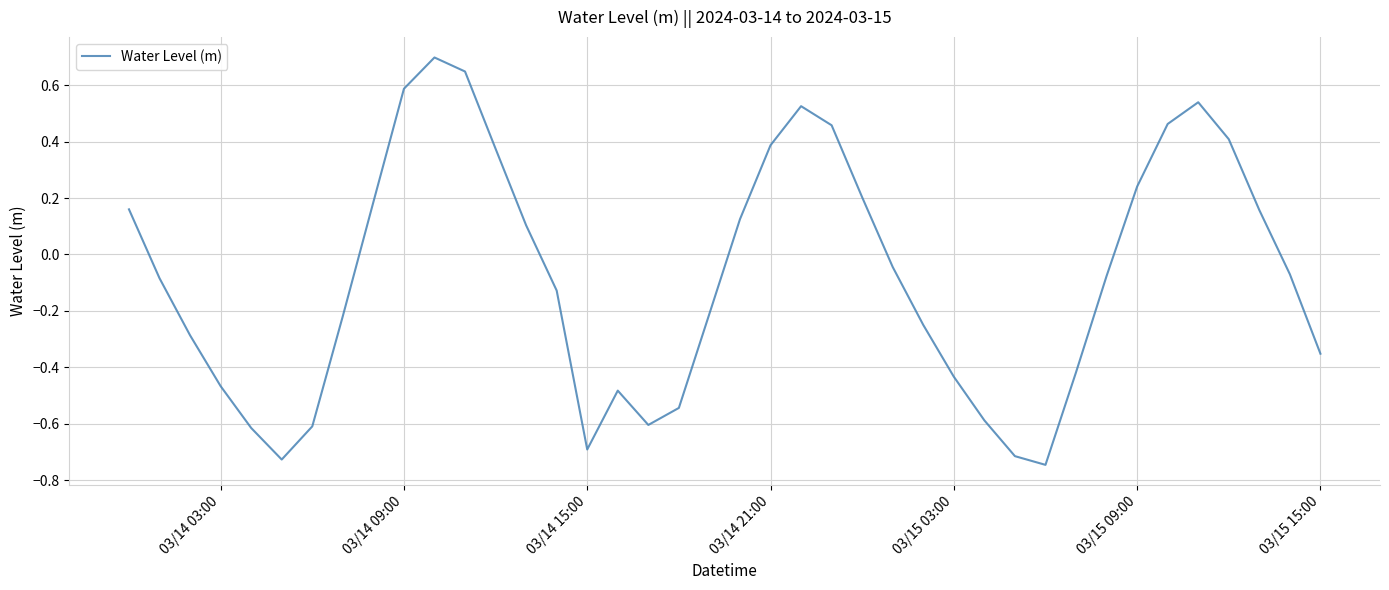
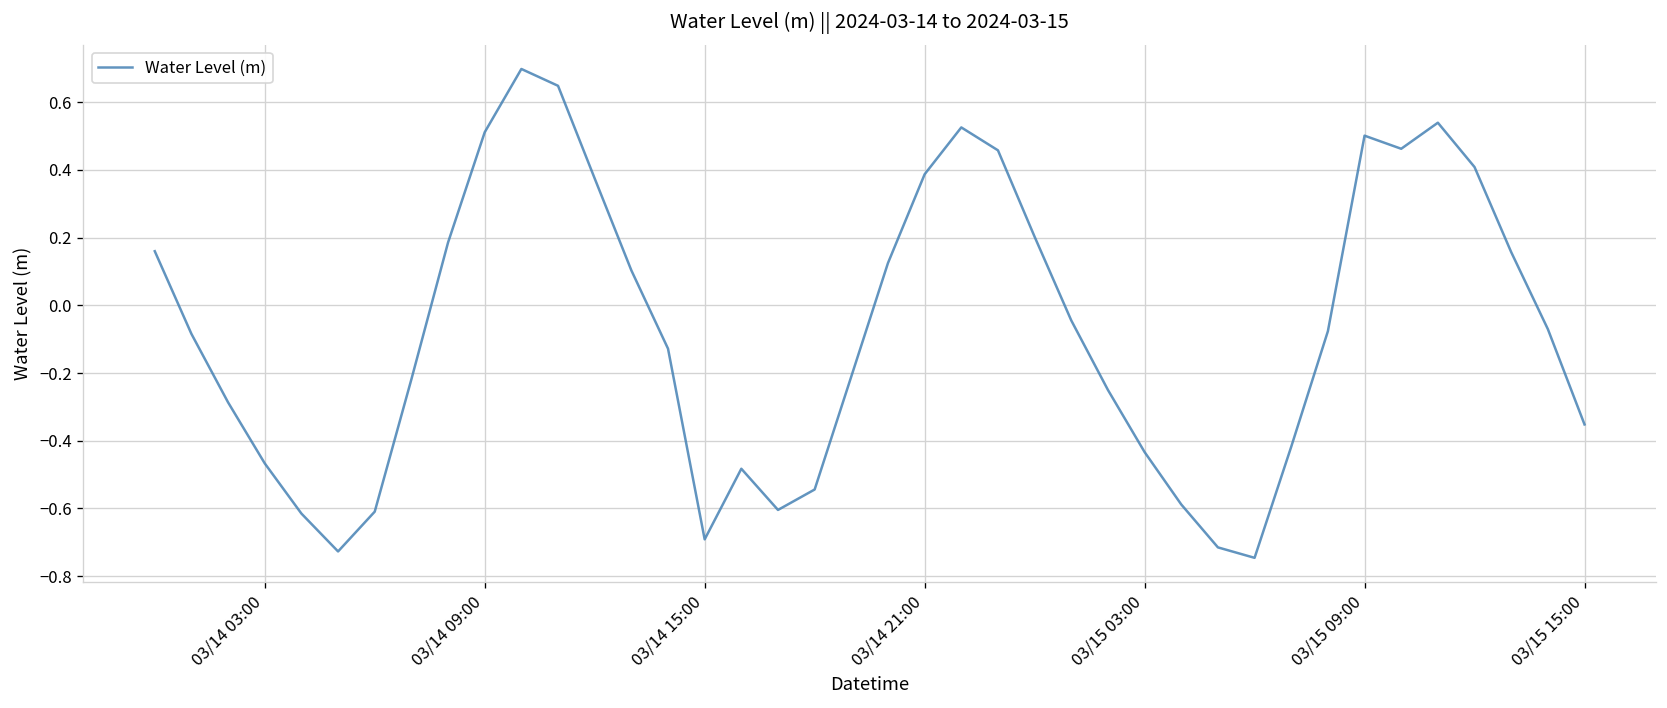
03/14 09:00: 0.59 -> 0.51
03/15 09:00: 0.24 -> 0.50
